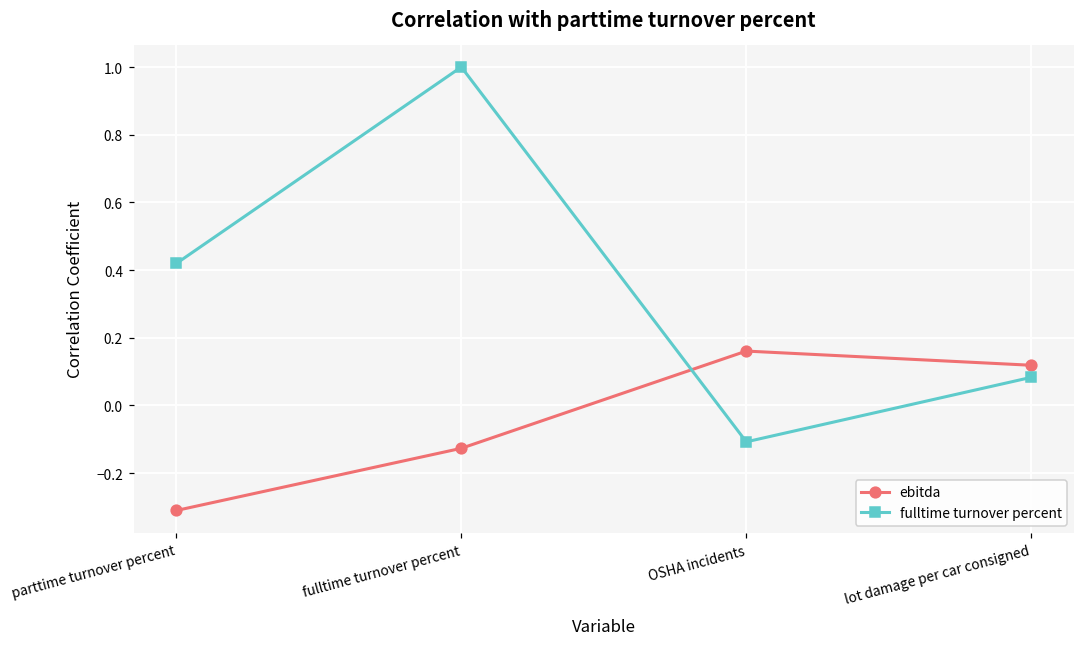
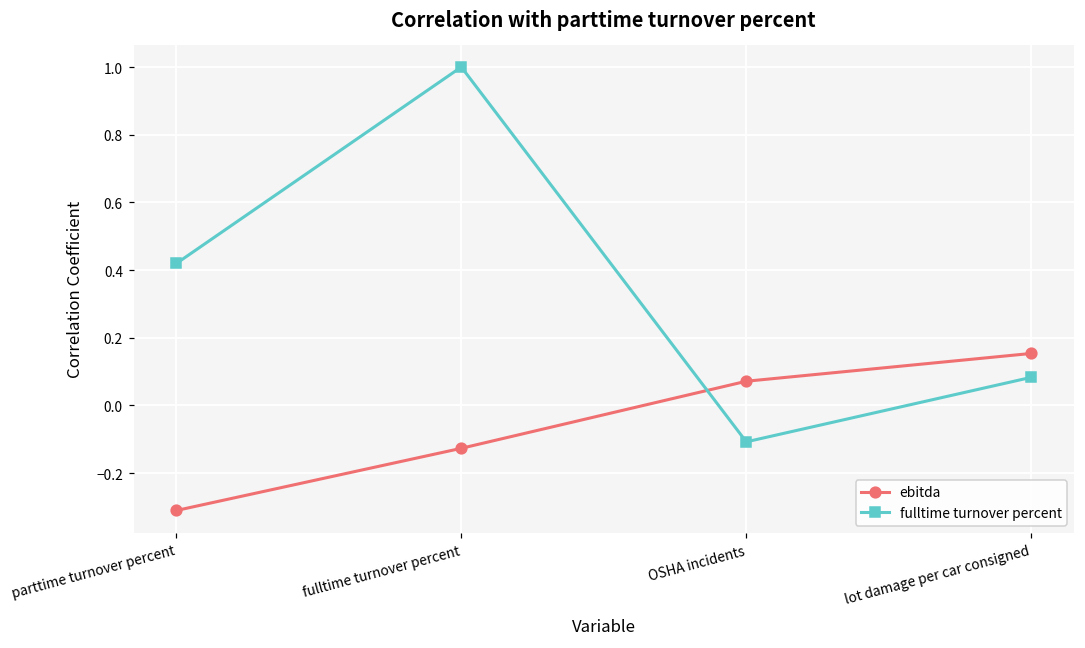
ebitda, OSHA incidents: 0.16 -> 0.07
ebitda, lot damage per car consigned: 0.12 -> 0.15
